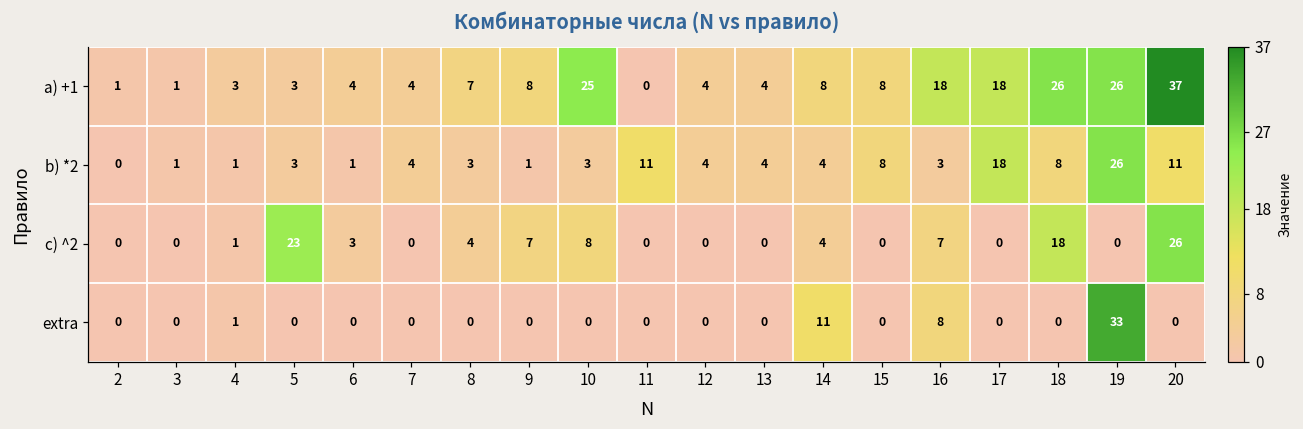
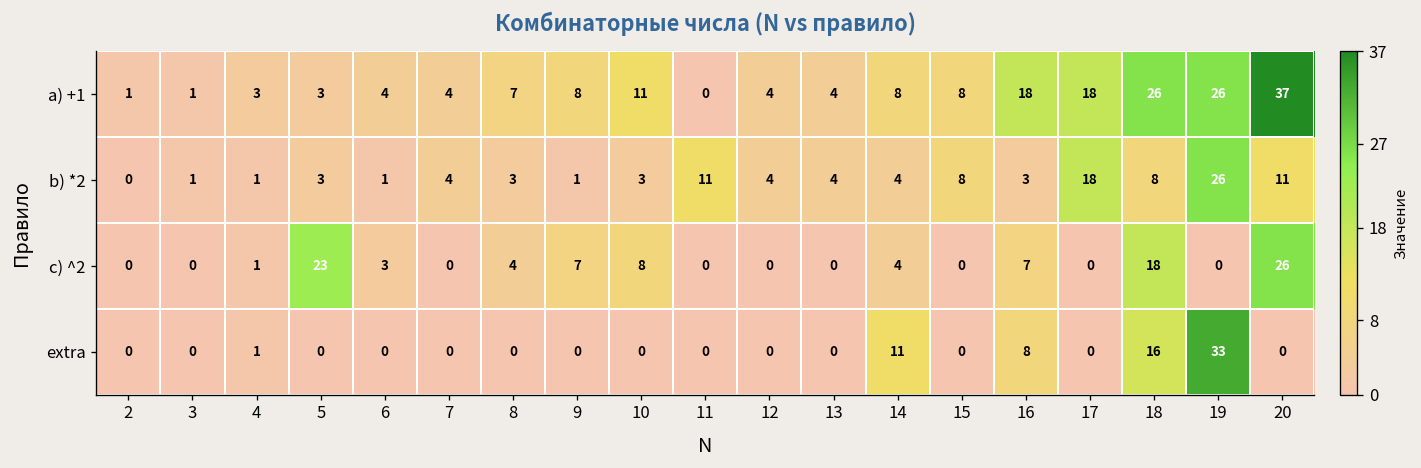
a) +1, 10: 25 -> 11
extra, 18: 0 -> 16
